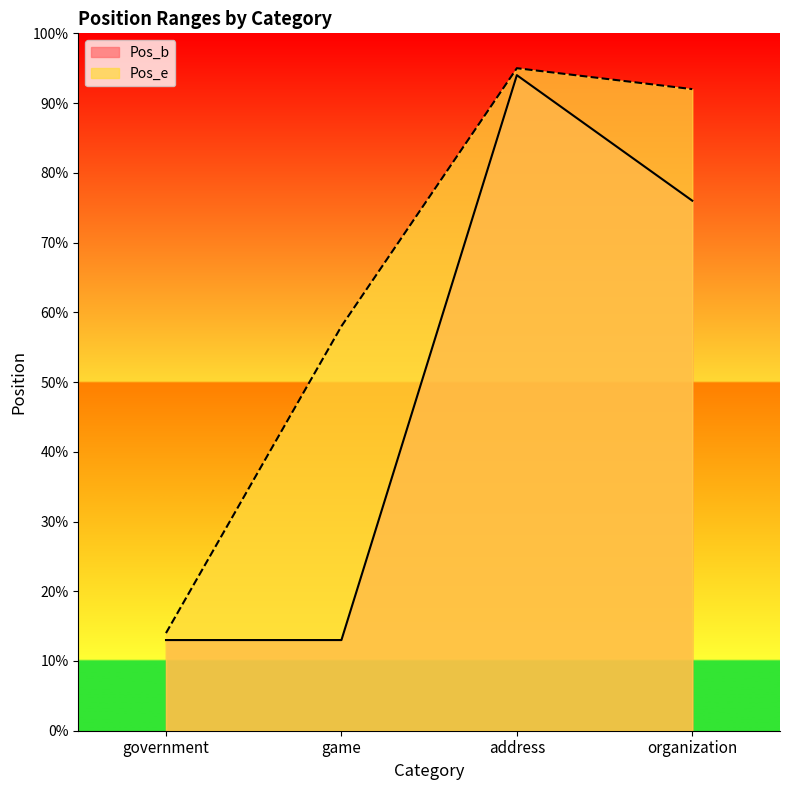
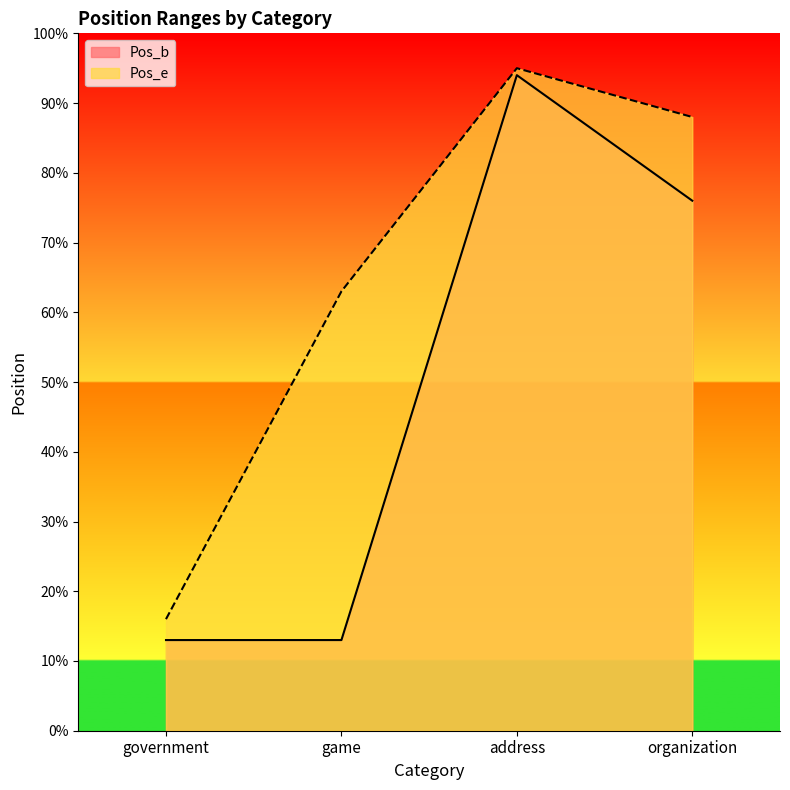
Pos_e, government: 14% -> 16%
Pos_e, game: 58% -> 63%
Pos_e, organization: 92% -> 88%
